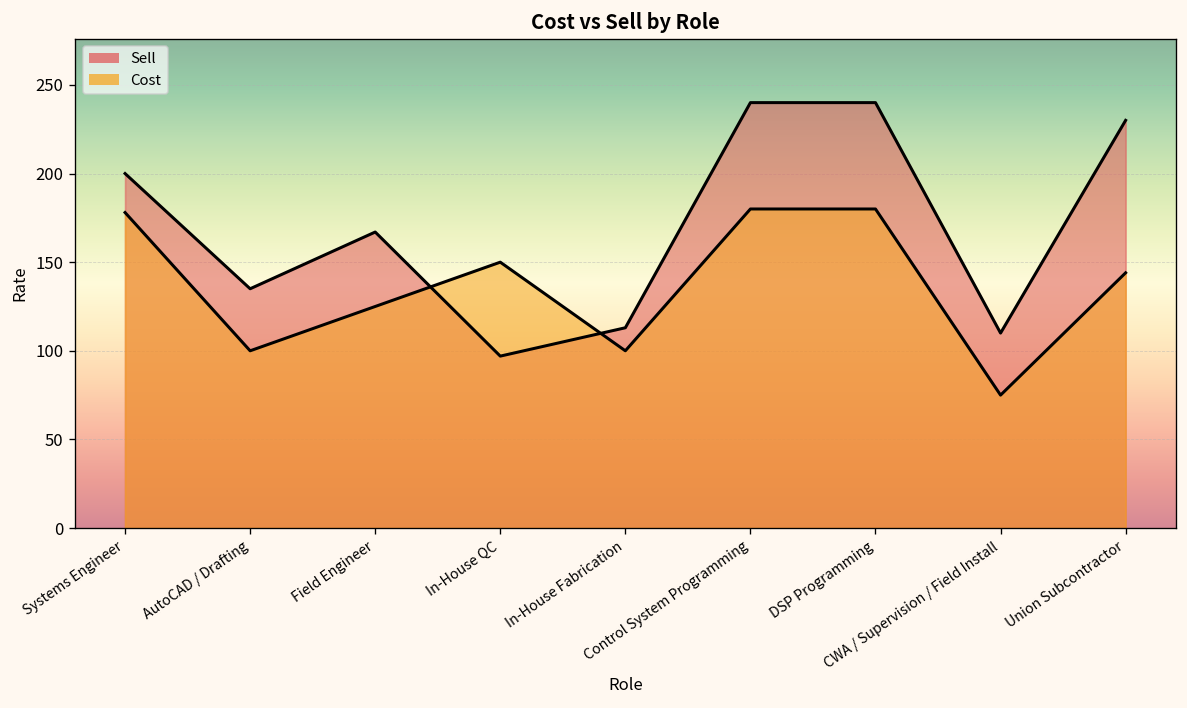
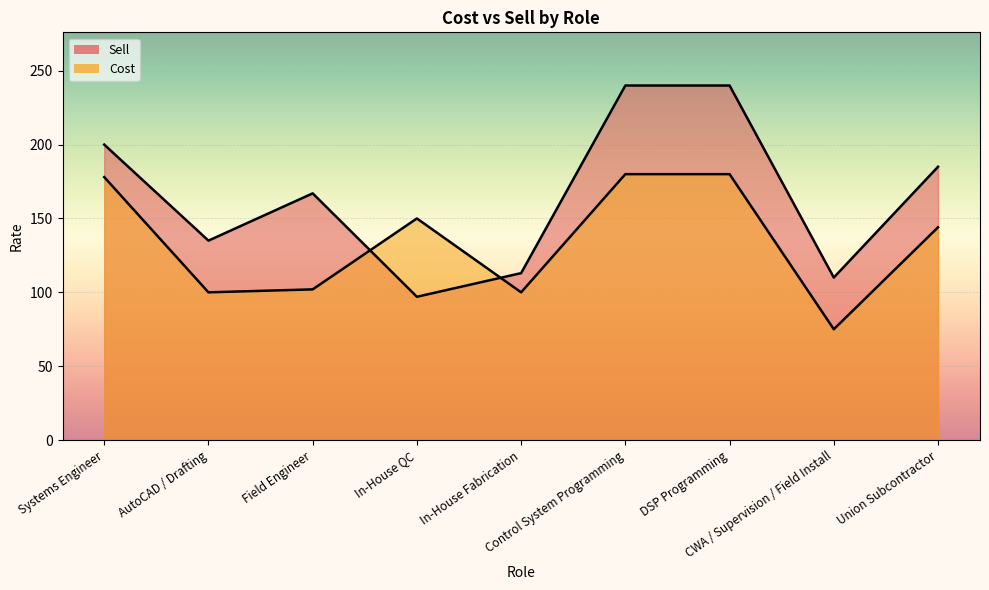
Cost, Field Engineer: 125 -> 102
Sell, Union Subcontractor: 230 -> 185
